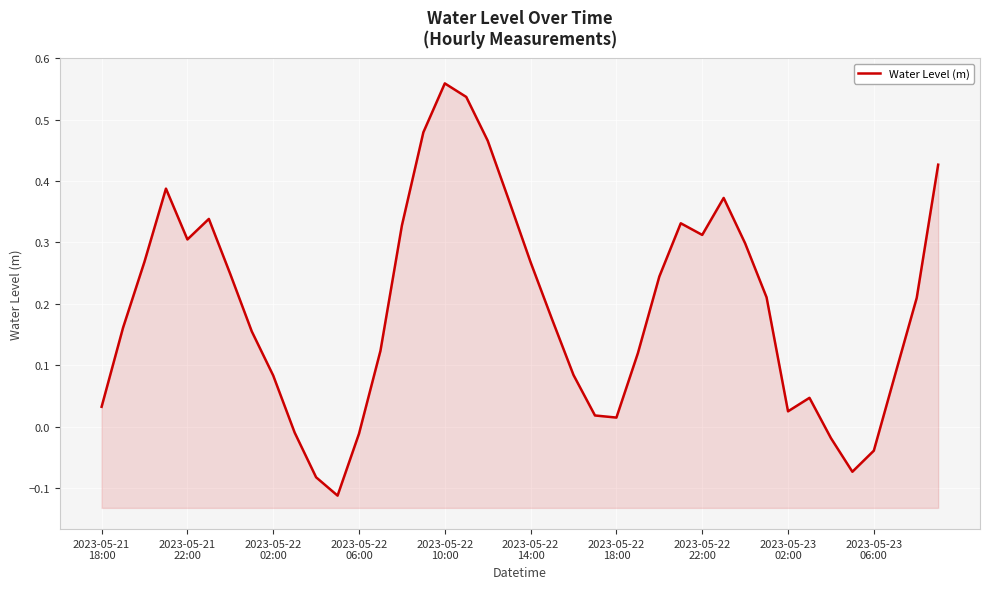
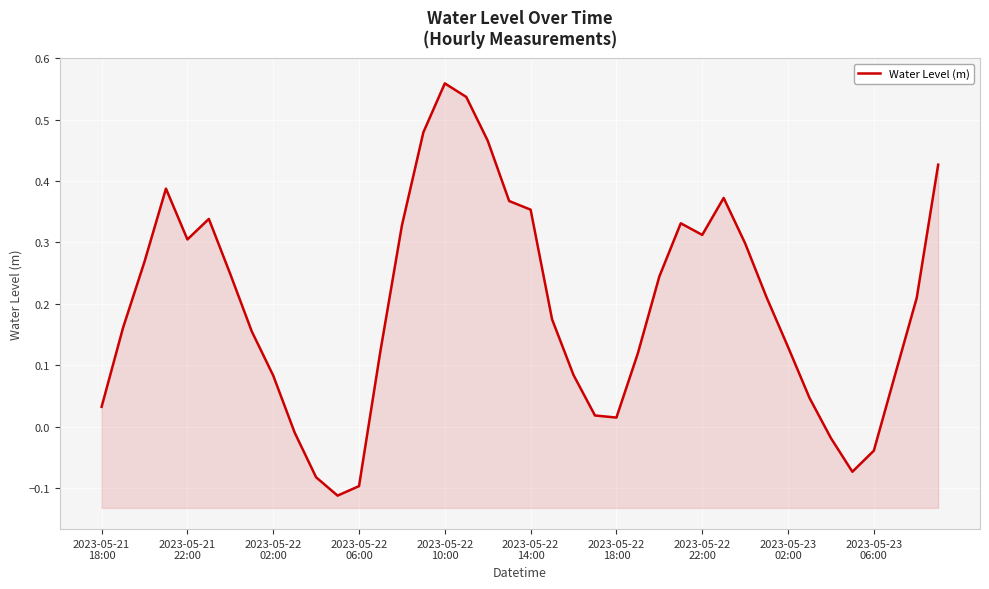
2023-05-22 06:00: -0.01 -> -0.10
2023-05-22 14:00: 0.27 -> 0.35
2023-05-23 02:00: 0.02 -> 0.13
